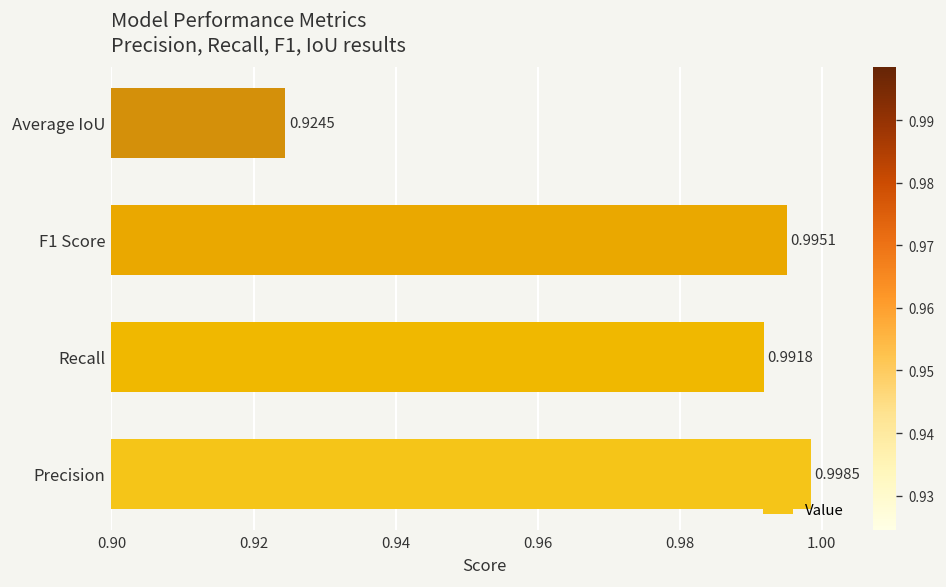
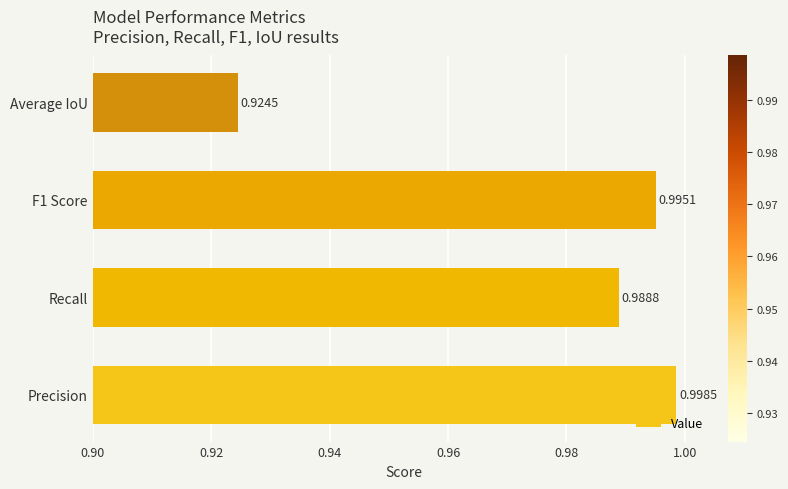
Recall: 0.9918 -> 0.9888
